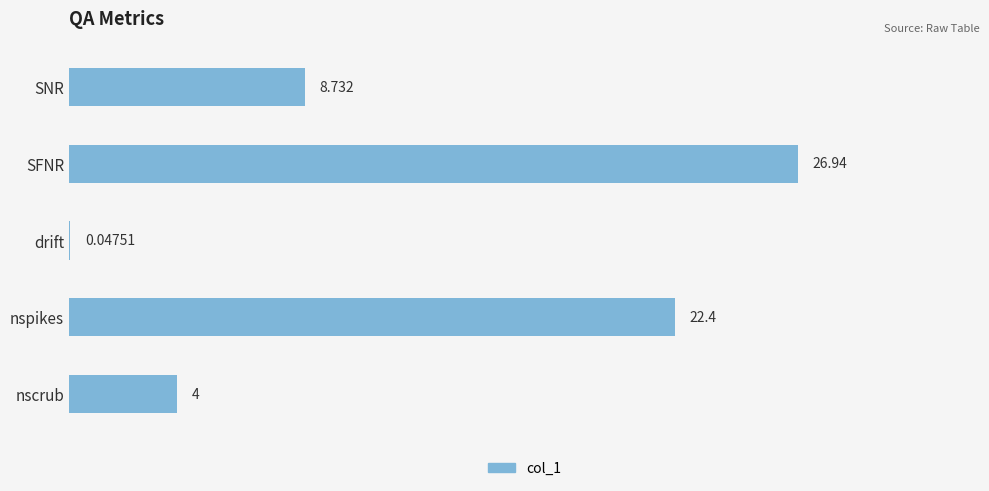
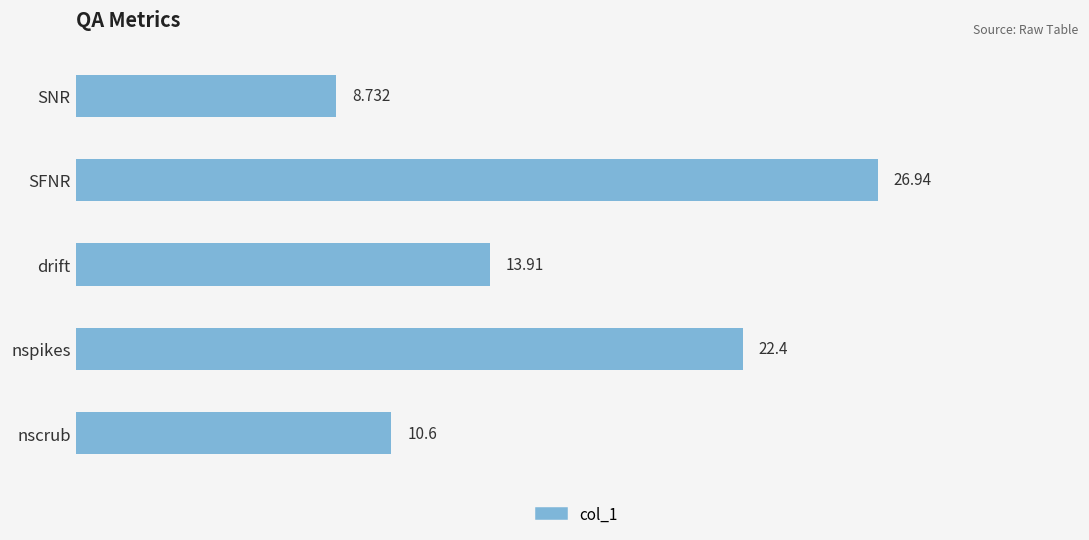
drift: 0.04751 -> 13.91
nscrub: 4 -> 10.6
